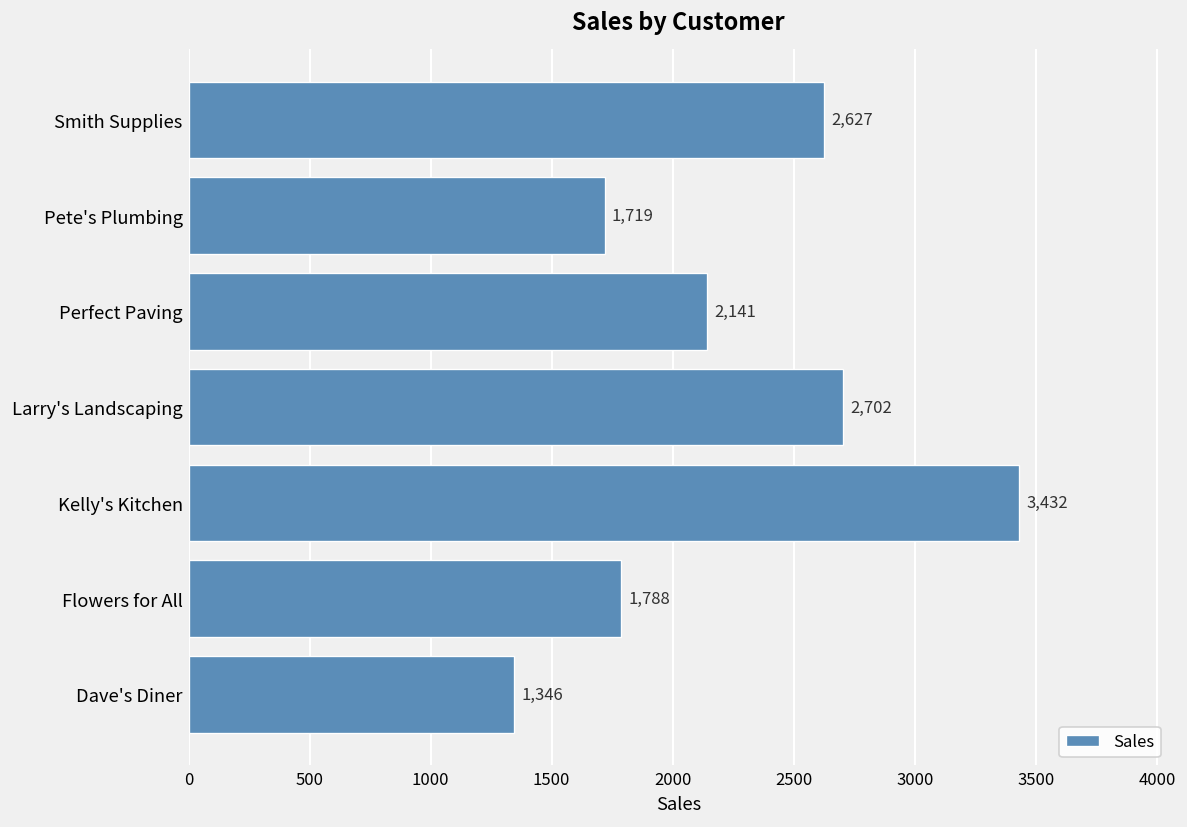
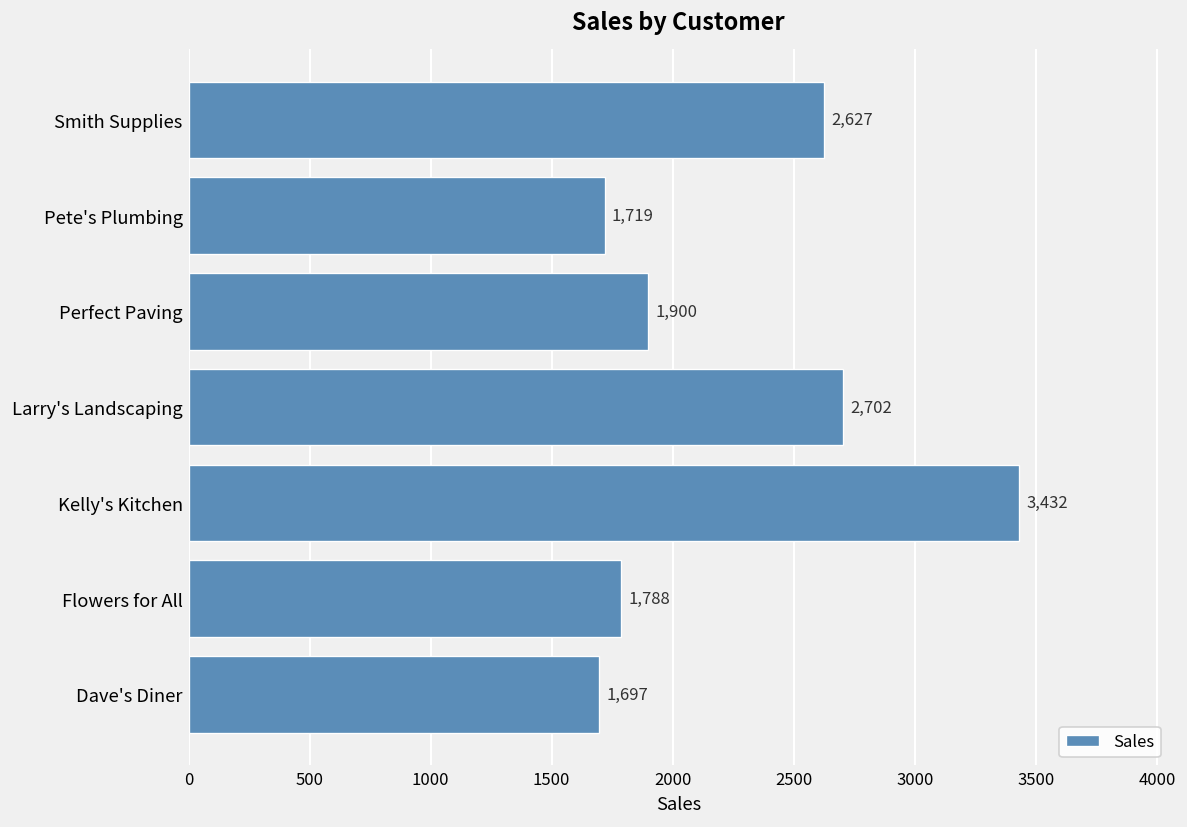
Perfect Paving: 2,141 -> 1,900
Dave's Diner: 1,346 -> 1,697
